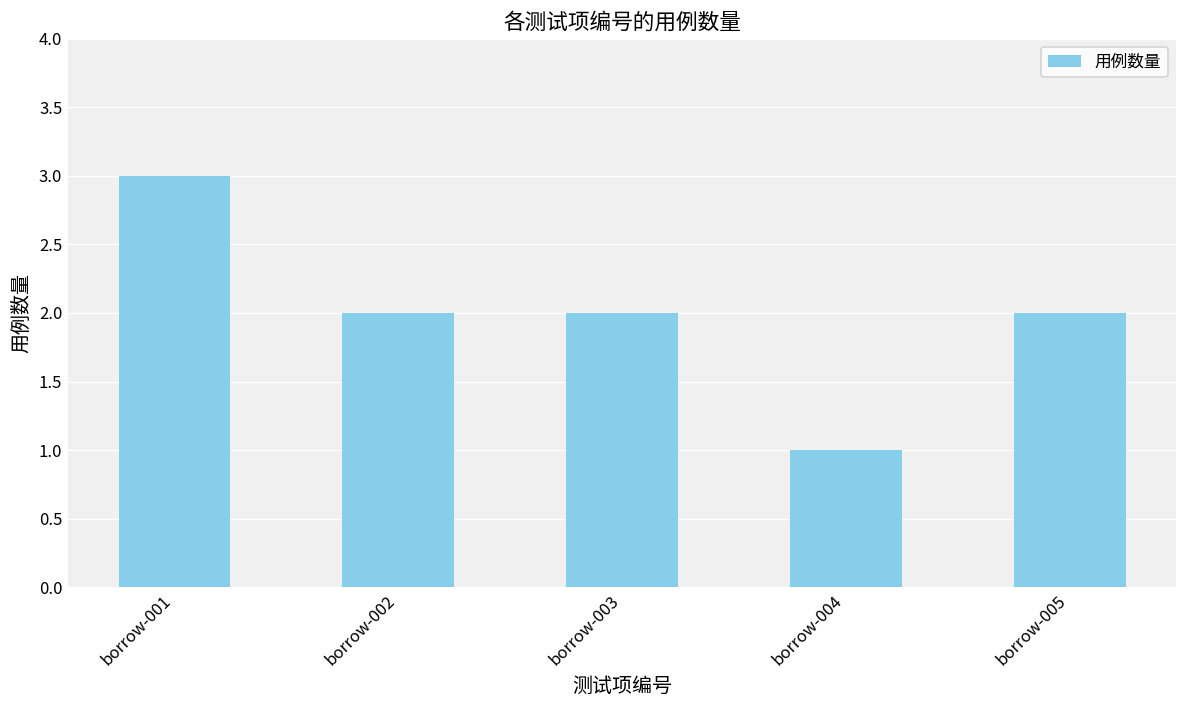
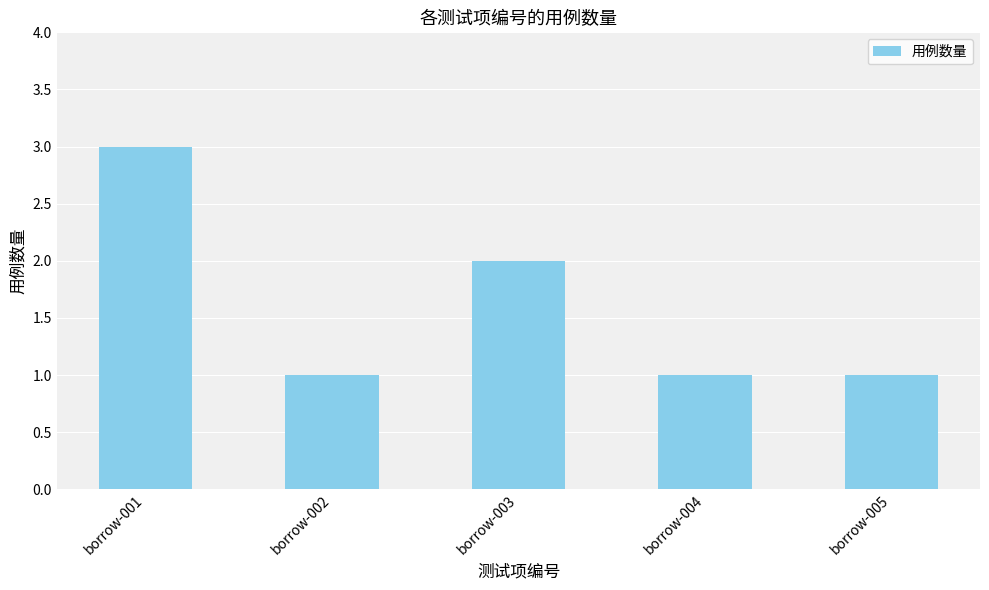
borrow-002: 2 -> 1
borrow-005: 2 -> 1
